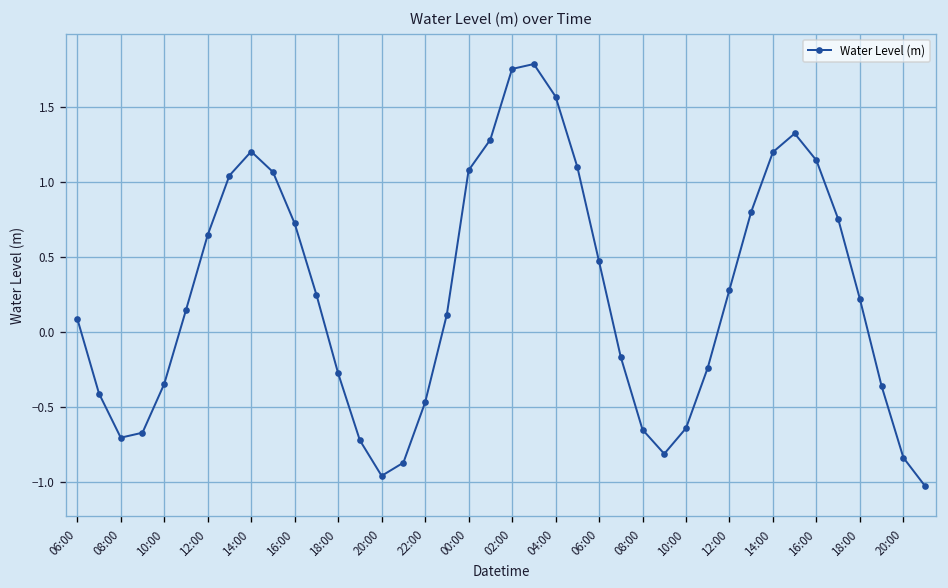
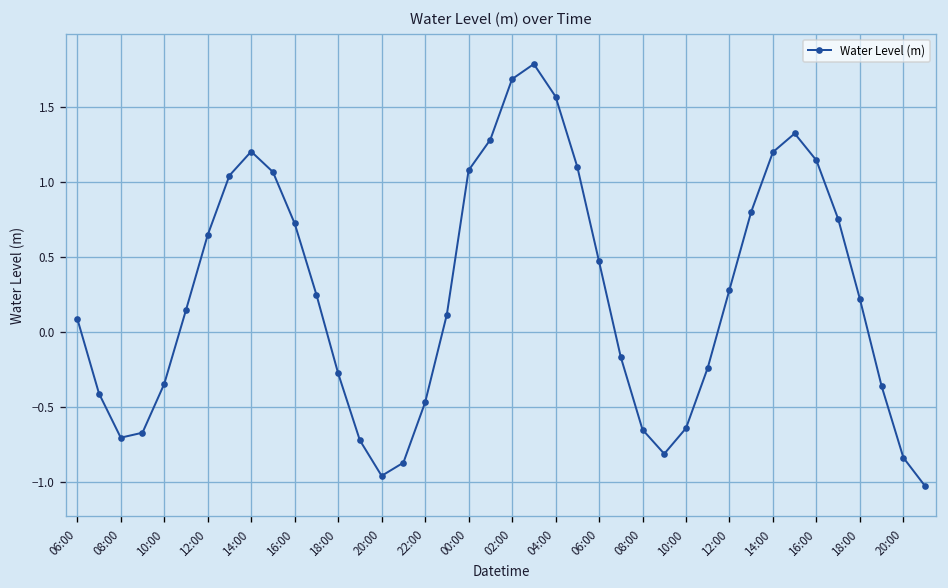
02:00: 1.75 -> 1.69
